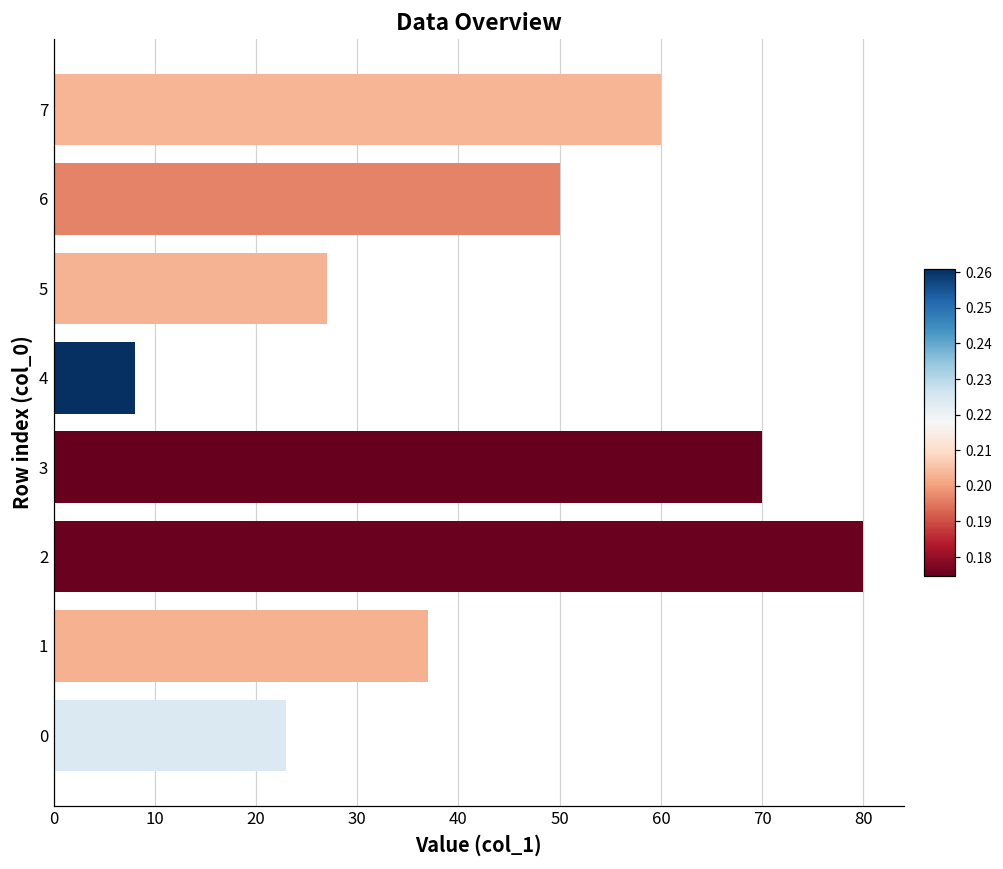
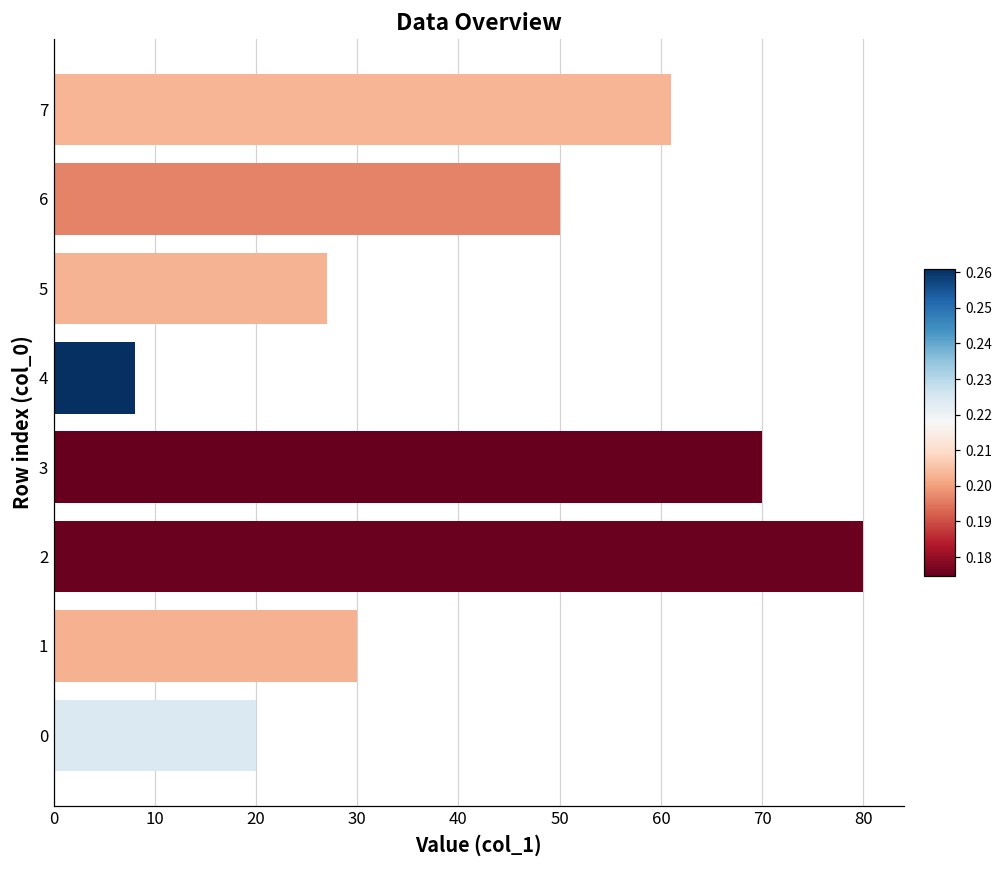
7: 60 -> 61
1: 37 -> 30
0: 23 -> 20
